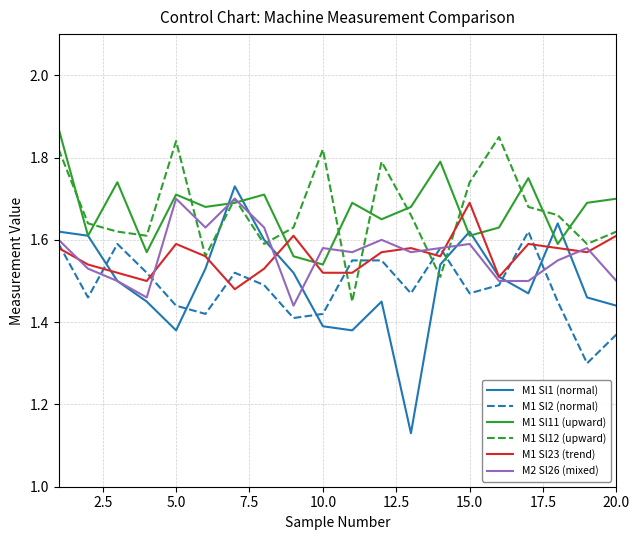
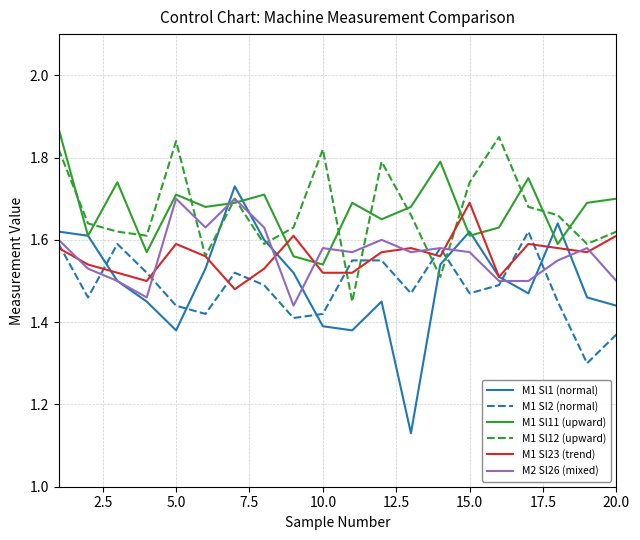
M2 Sl26 (mixed), 15.0: 1.59 -> 1.57
